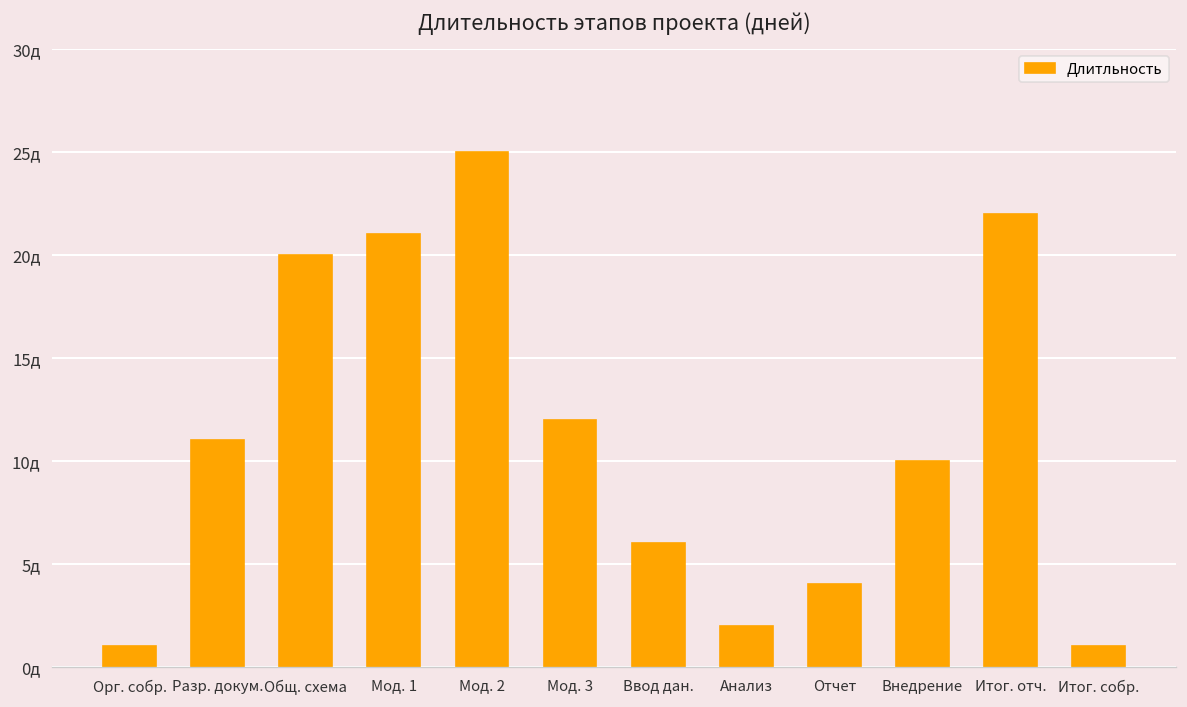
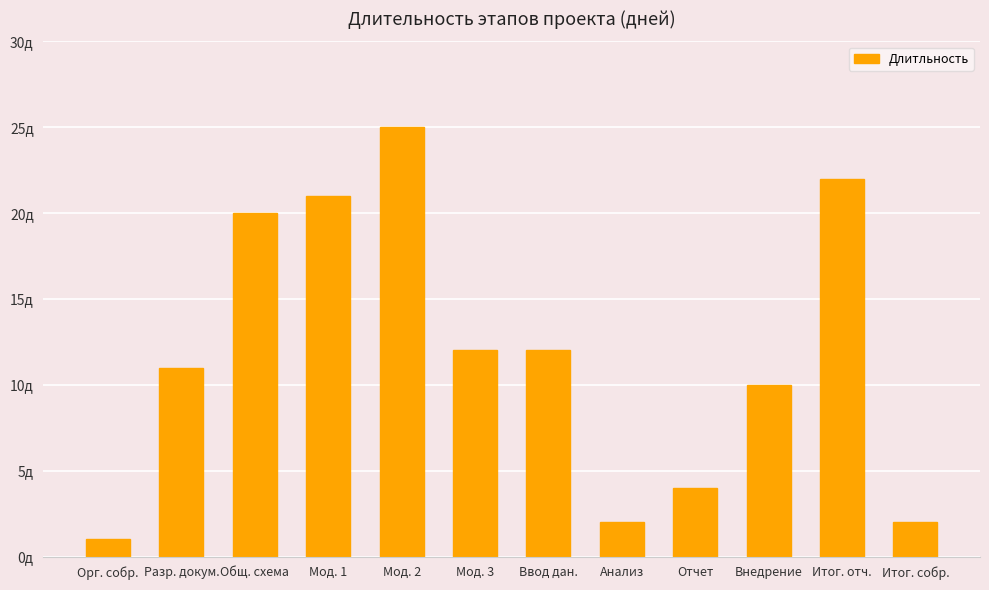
Ввод дан.: 6д -> 12д
Итог. собр.: 1д -> 2д
